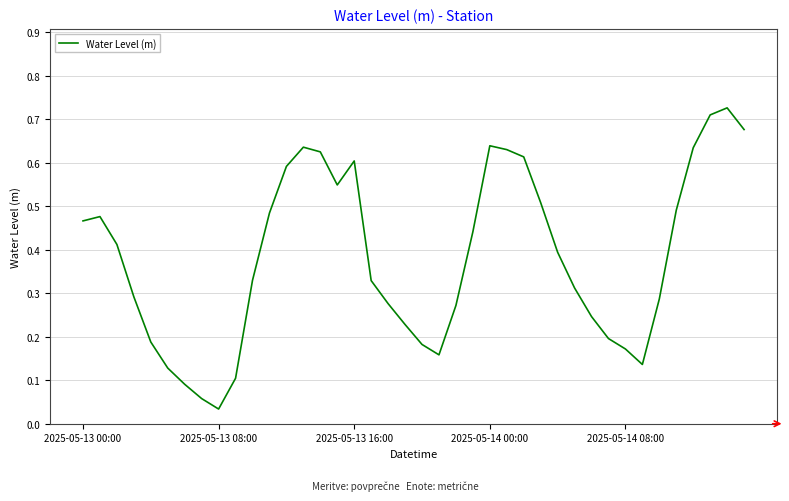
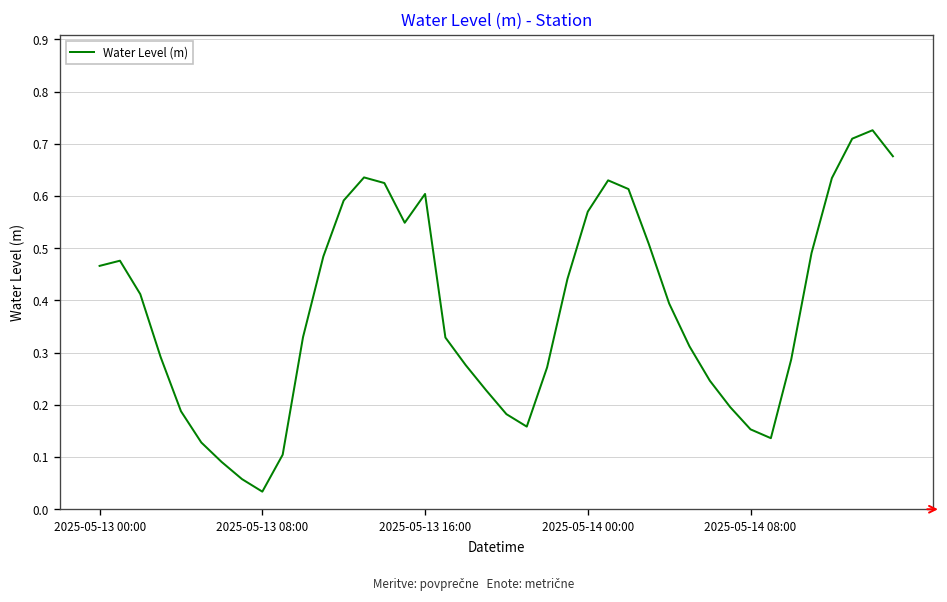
2025-05-14 00:00: 0.64 -> 0.57
2025-05-14 08:00: 0.17 -> 0.15
